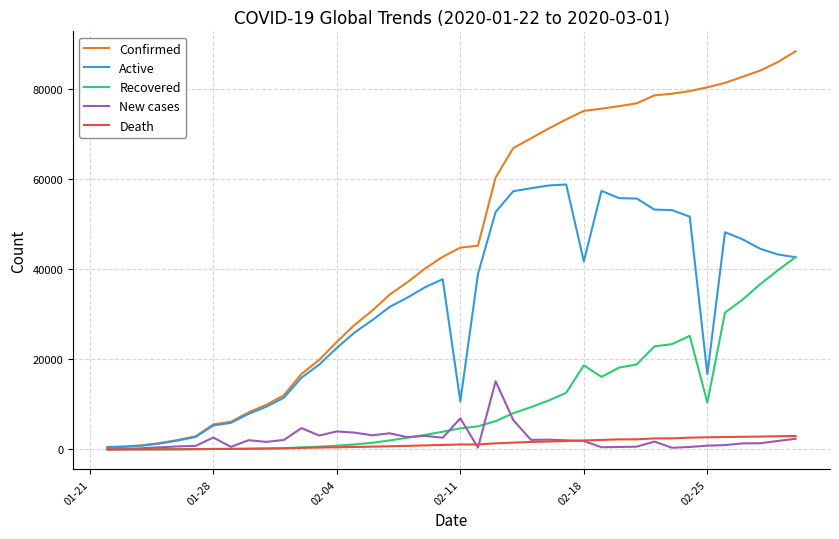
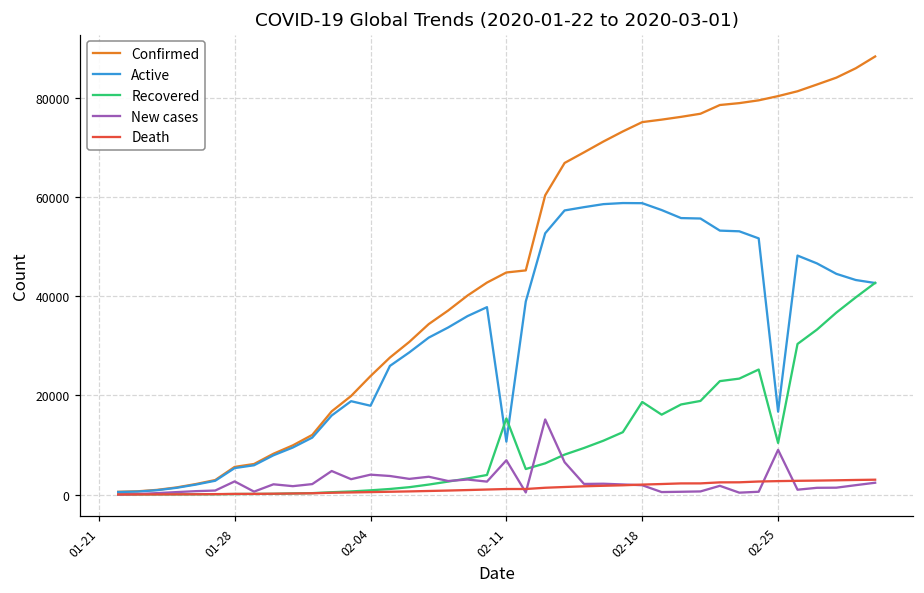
Active, 02-04: 23000 -> 18000
Recovered, 02-11: 5000 -> 15000
Active, 02-18: 42000 -> 59000
New cases, 02-25: 1000 -> 9000
